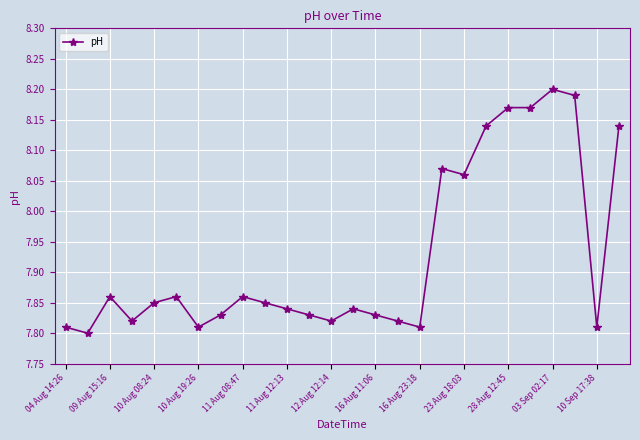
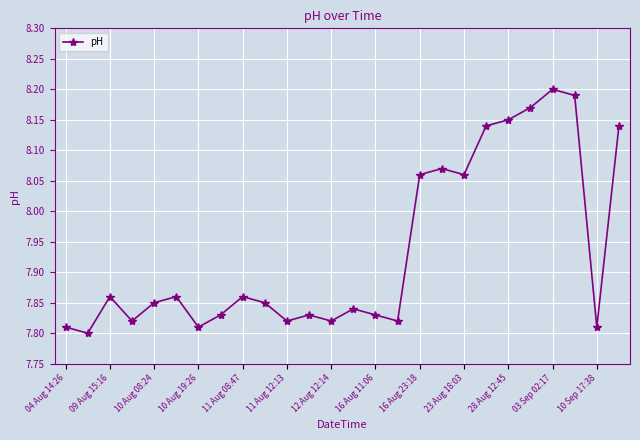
11 Aug 12:13: 7.84 -> 7.82
16 Aug 23:18: 7.81 -> 8.06
28 Aug 12:45: 8.17 -> 8.15
